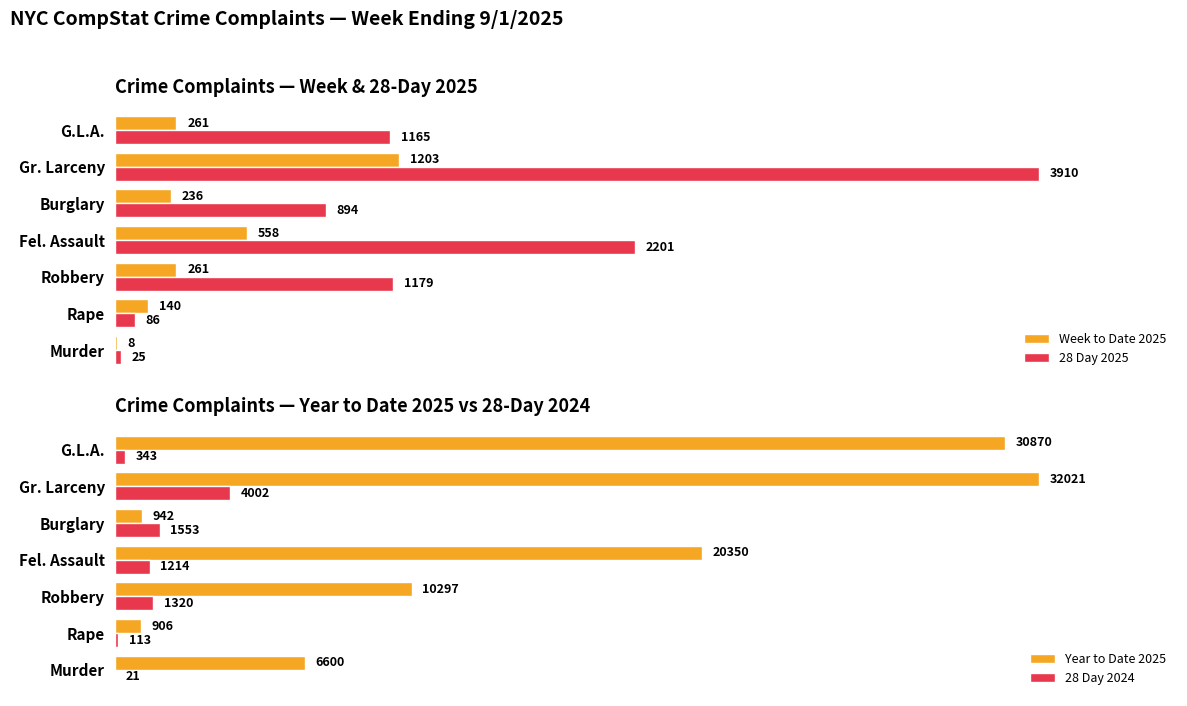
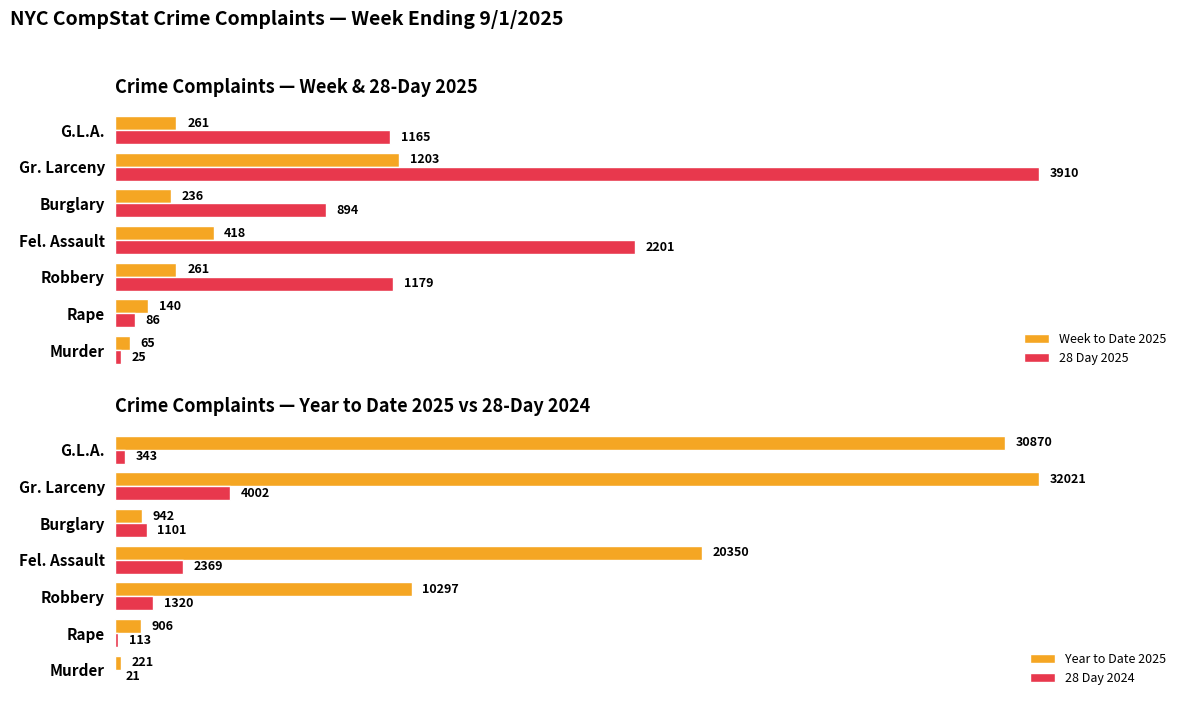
Crime Complaints — Week & 28-Day 2025, Week to Date 2025, Fel. Assault: 558 -> 418
Crime Complaints — Week & 28-Day 2025, Week to Date 2025, Murder: 8 -> 65
Crime Complaints — Year to Date 2025 vs 28-Day 2024, 28 Day 2024, Burglary: 1553 -> 1101
Crime Complaints — Year to Date 2025 vs 28-Day 2024, 28 Day 2024, Fel. Assault: 1214 -> 2369
Crime Complaints — Year to Date 2025 vs 28-Day 2024, Year to Date 2025, Murder: 6600 -> 221
